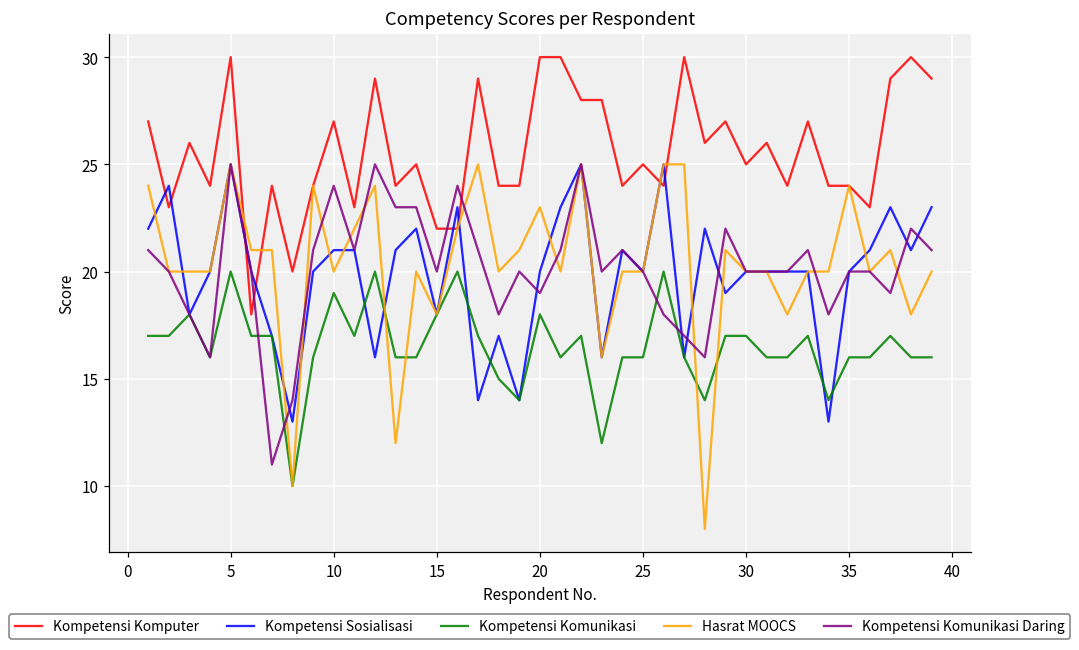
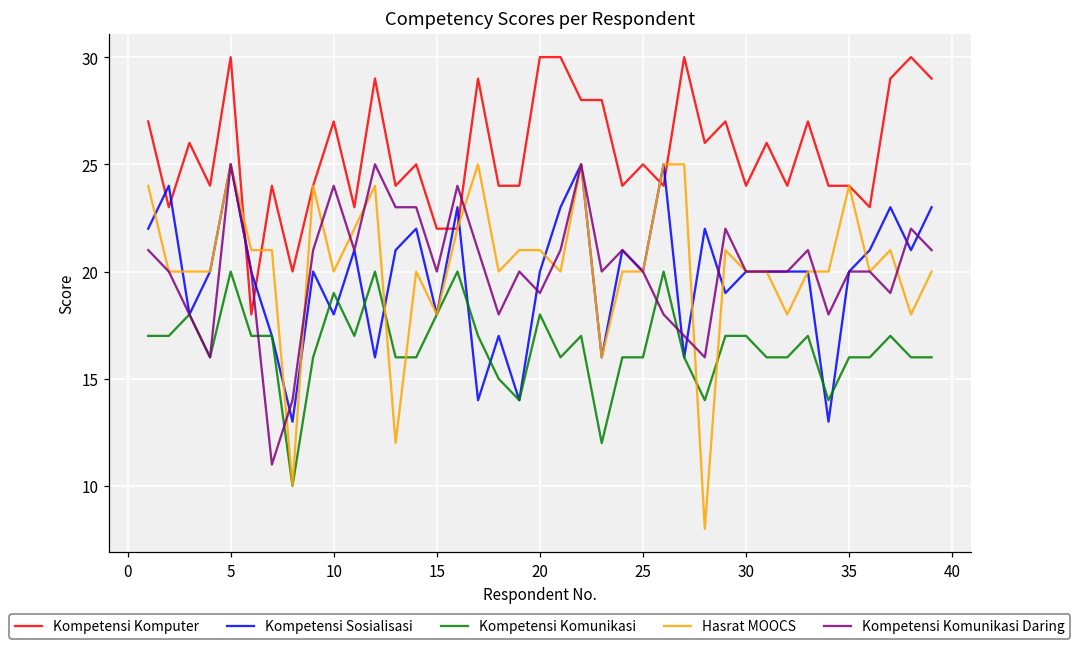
Kompetensi Sosialisasi, 10: 21 -> 18
Hasrat MOOCS, 20: 23 -> 21
Kompetensi Komputer, 30: 25 -> 24
